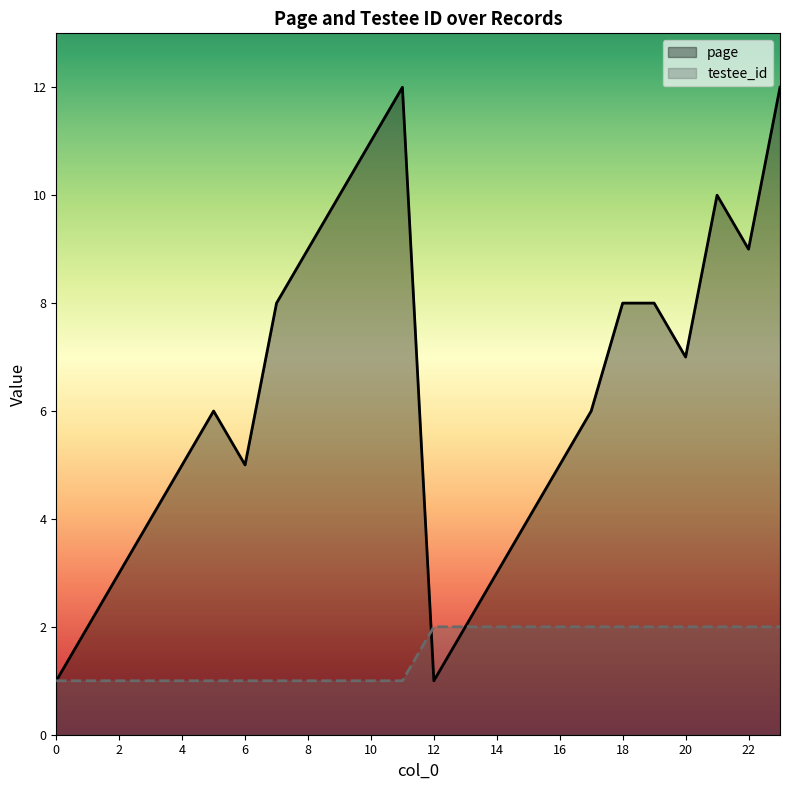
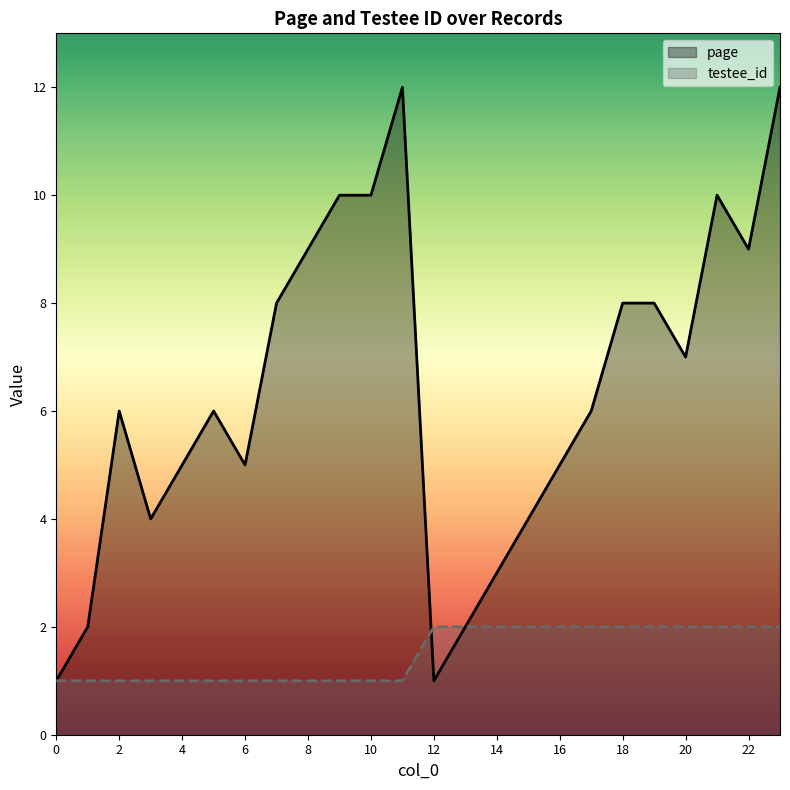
page, 2: 3 -> 6
page, 10: 11 -> 10
